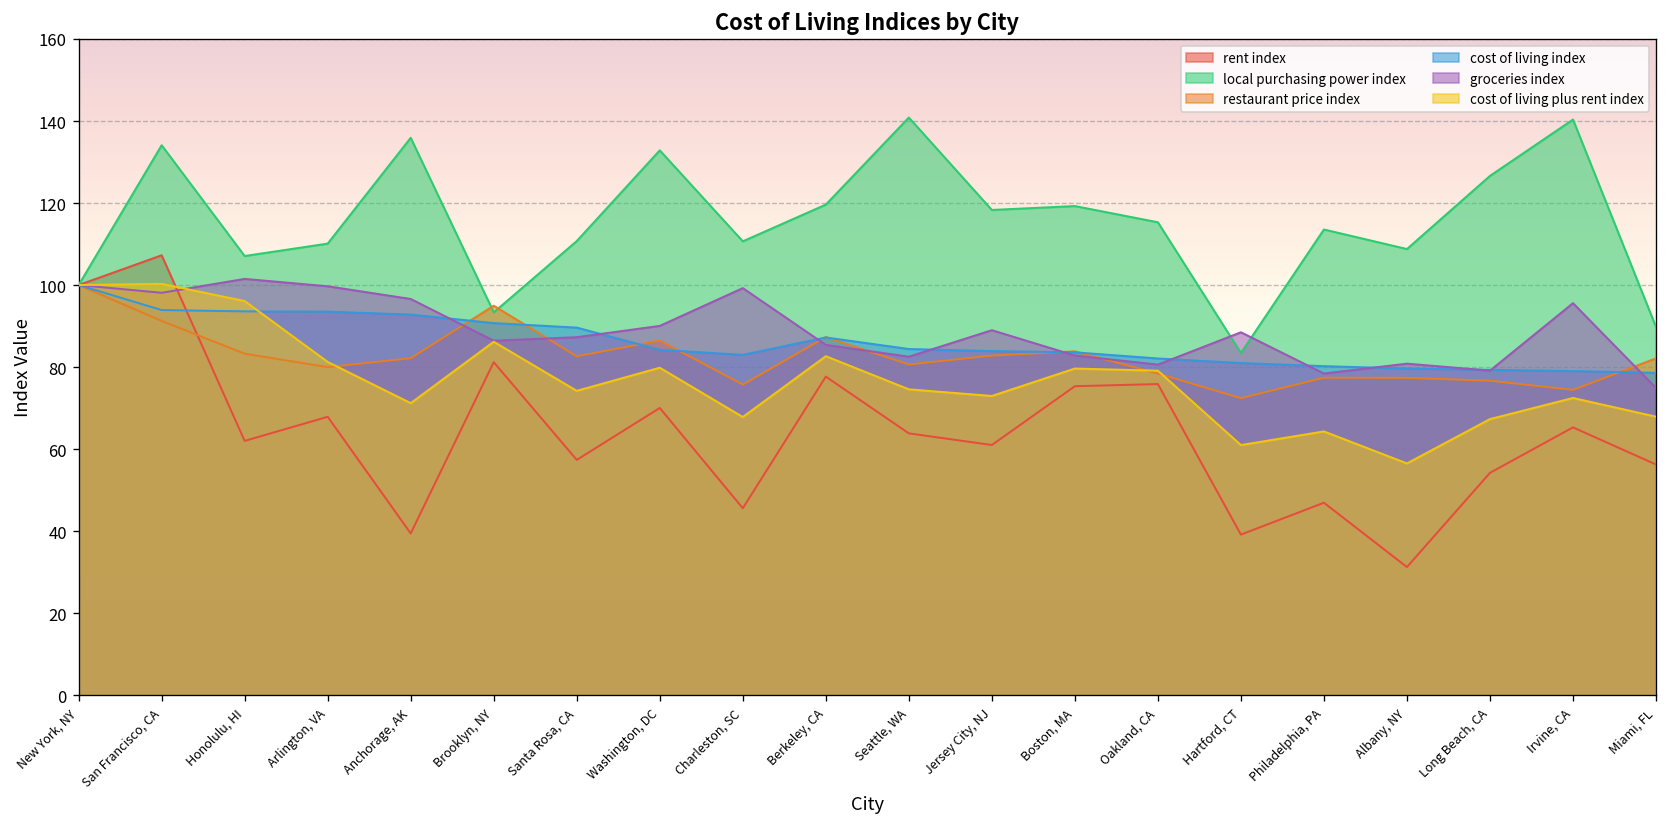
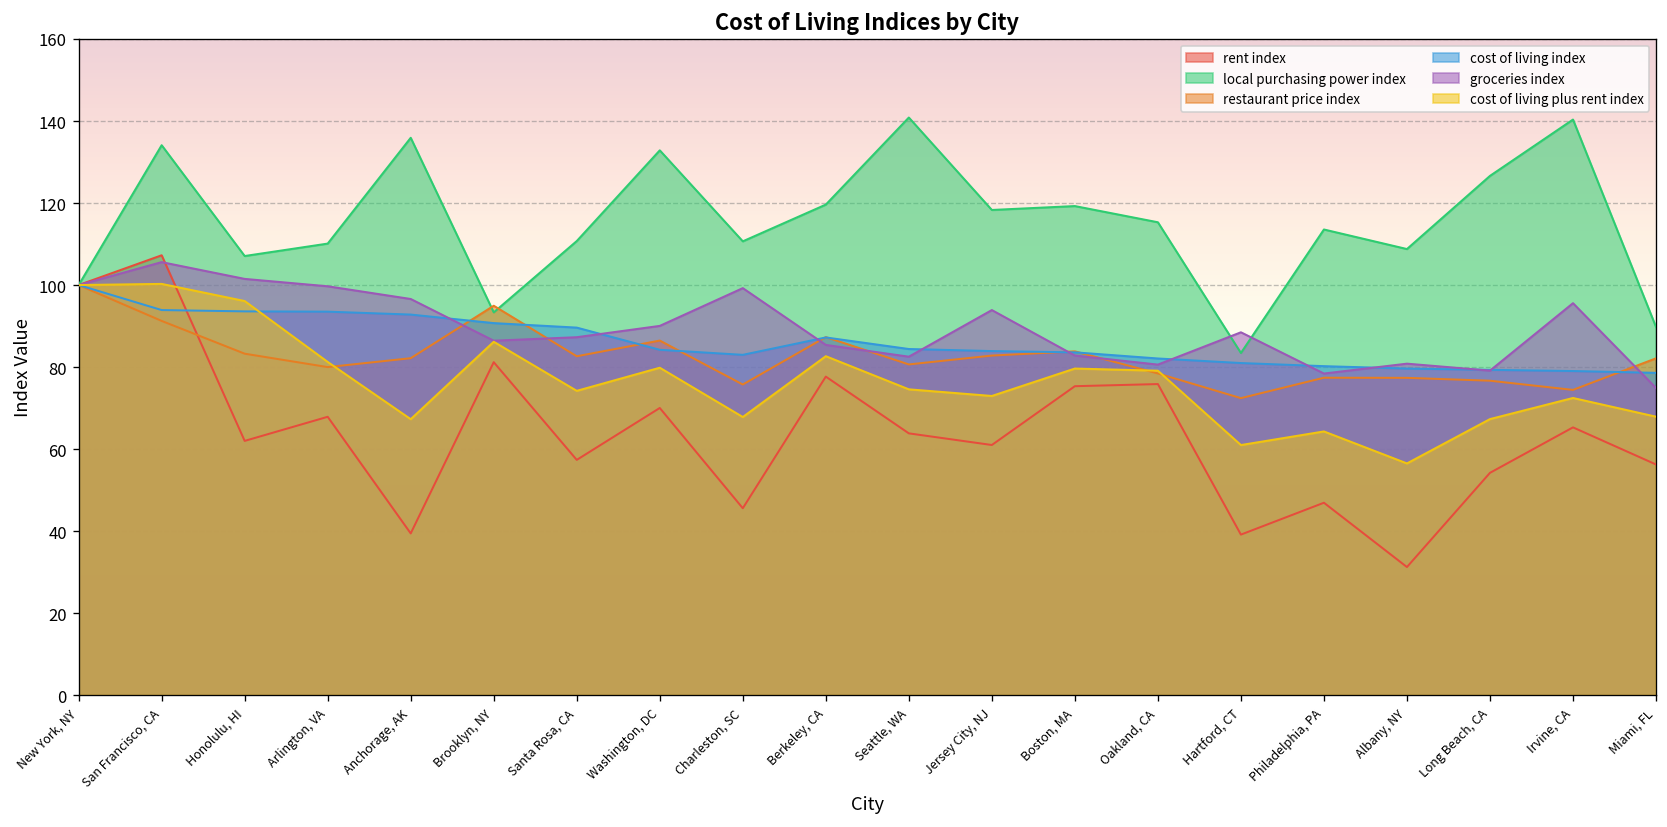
groceries index, San Francisco, CA: 98 -> 106
cost of living plus rent index, Anchorage, AK: 71 -> 67
groceries index, Jersey City, NJ: 89 -> 94
